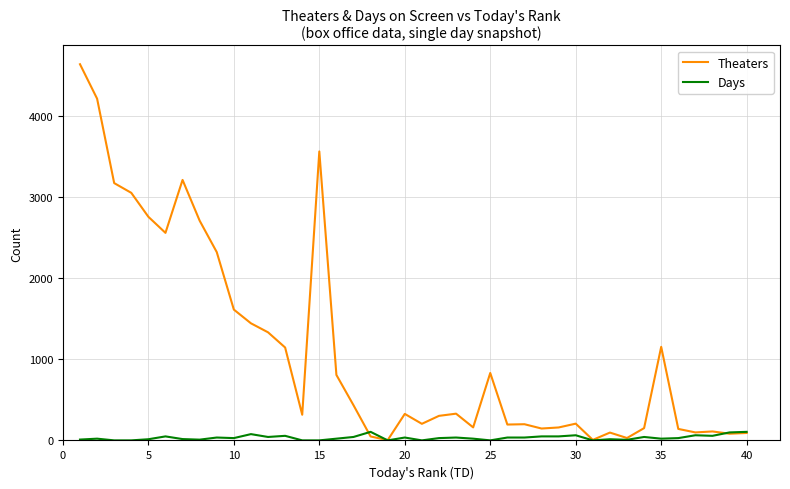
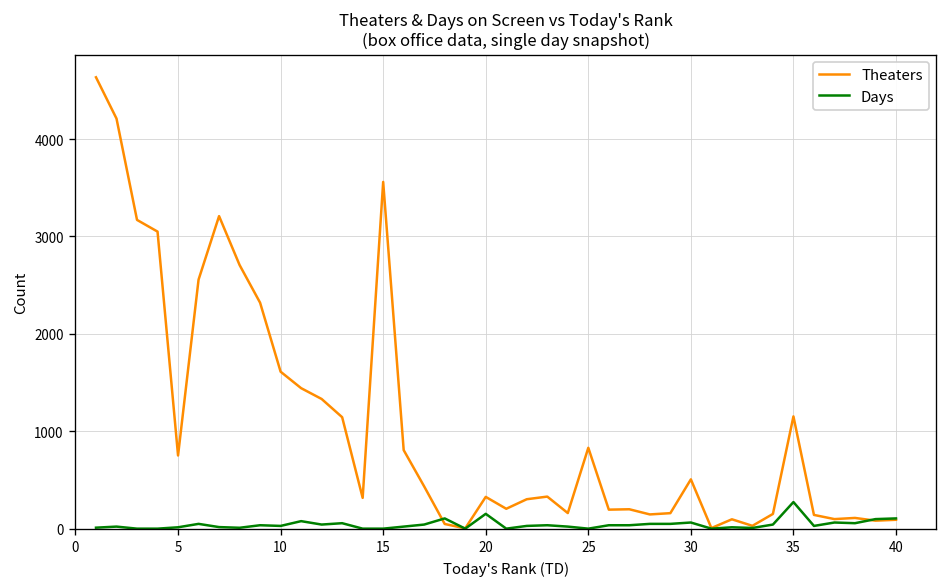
Theaters, 5: 2800 -> 800
Days, 20: 0 -> 200
Theaters, 30: 200 -> 500
Days, 35: 0 -> 300
